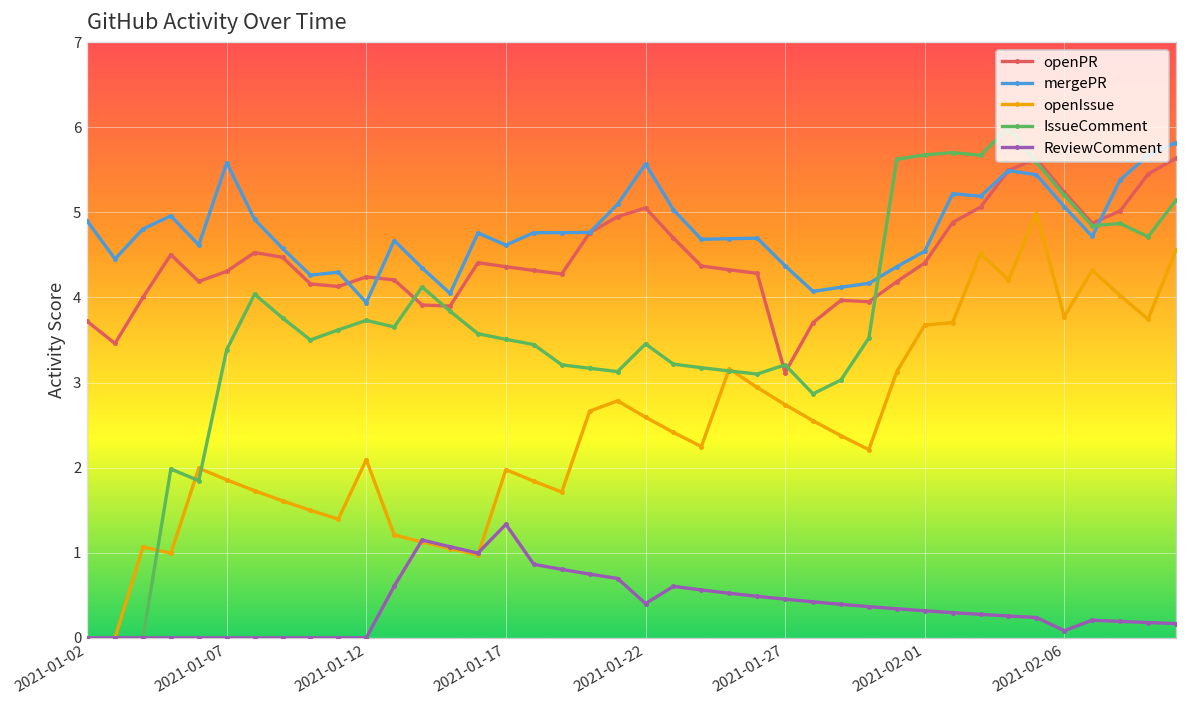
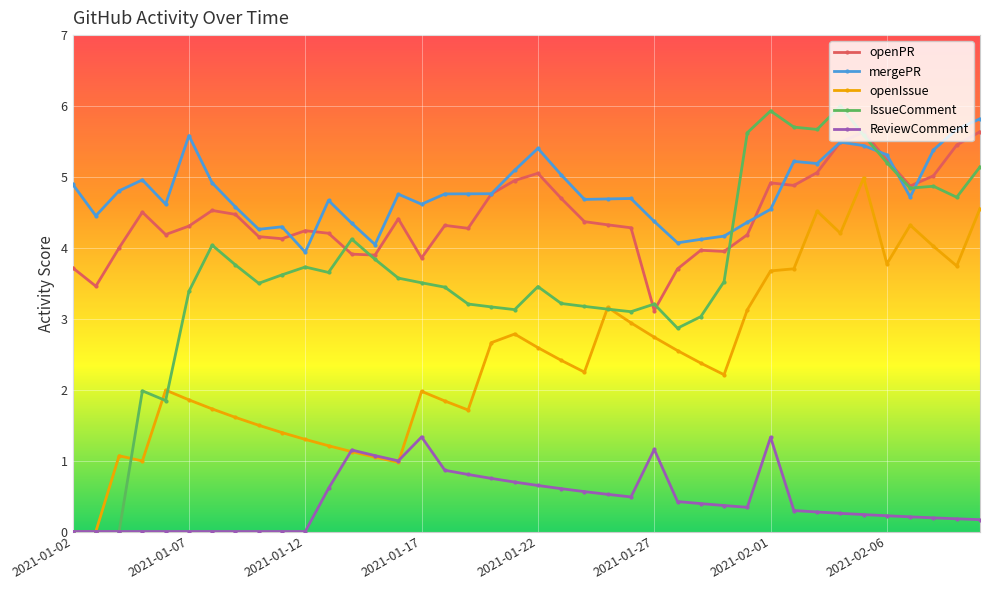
openIssue, 2021-01-12: 2.1 -> 1.3
openPR, 2021-01-17: 4.4 -> 3.9
mergePR, 2021-01-22: 5.6 -> 5.4
ReviewComment, 2021-01-22: 0.4 -> 0.6
ReviewComment, 2021-01-27: 0.5 -> 1.2
openPR, 2021-02-01: 4.4 -> 4.9
IssueComment, 2021-02-01: 5.7 -> 5.9
ReviewComment, 2021-02-01: 0.3 -> 1.3
mergePR, 2021-02-06: 5.1 -> 5.3
ReviewComment, 2021-02-06: 0.1 -> 0.2
